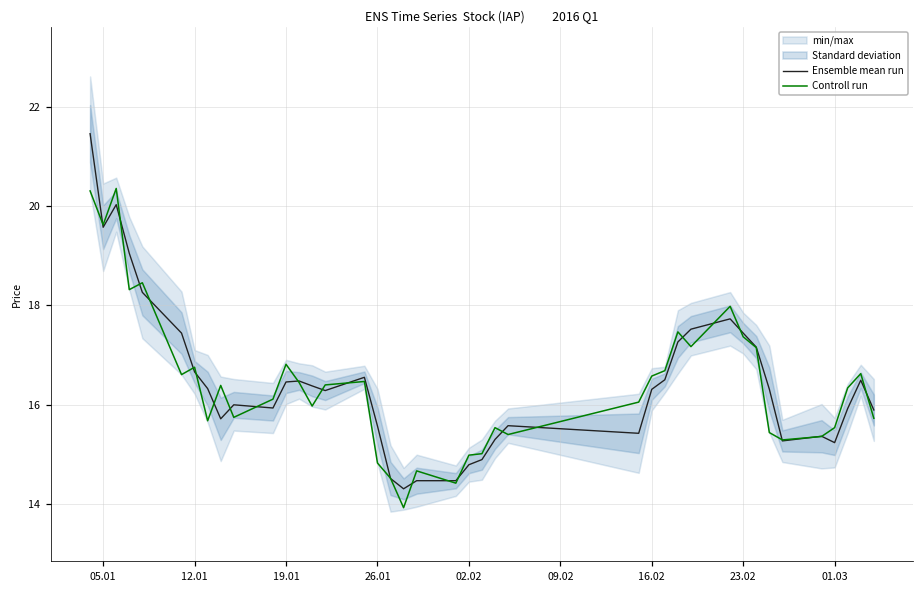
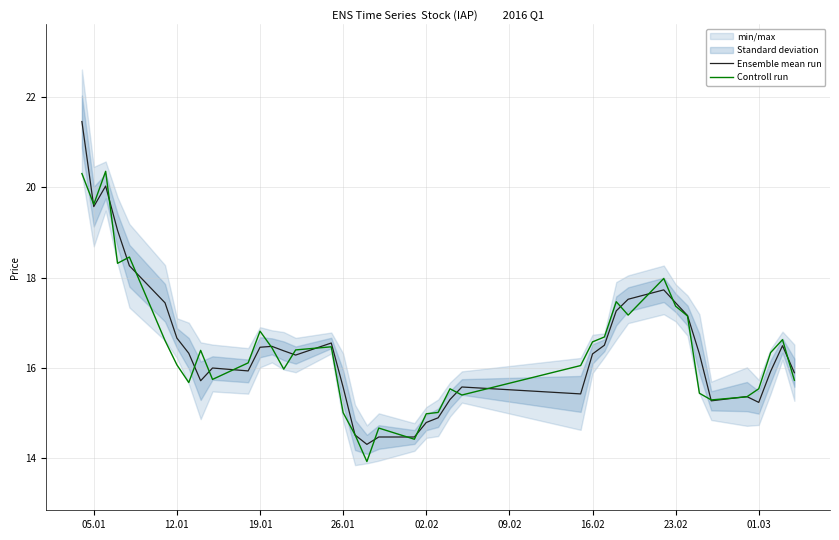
Controll run, 12.01: 16.8 -> 16.1
Controll run, 26.01: 14.8 -> 15.0
